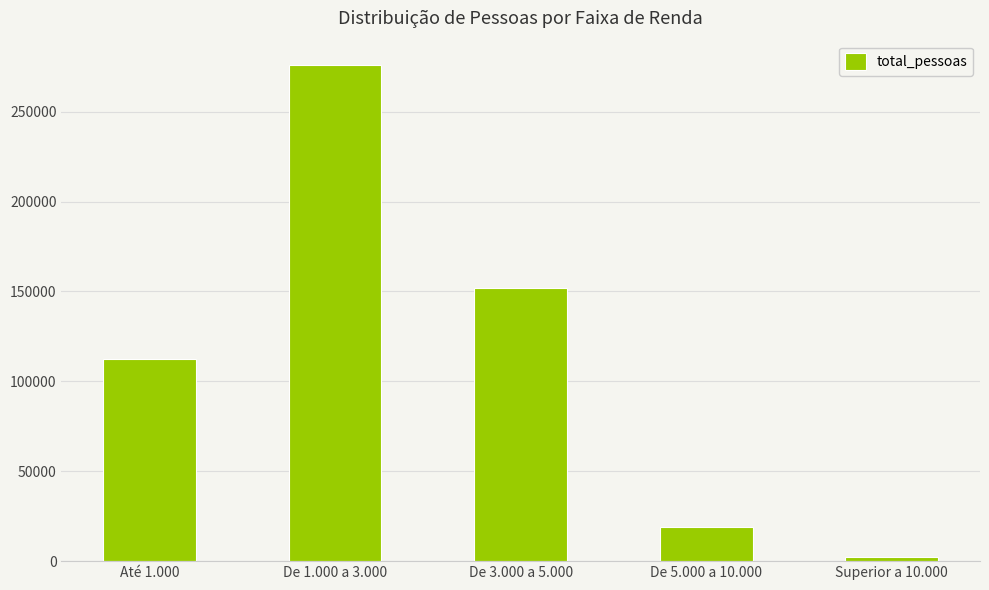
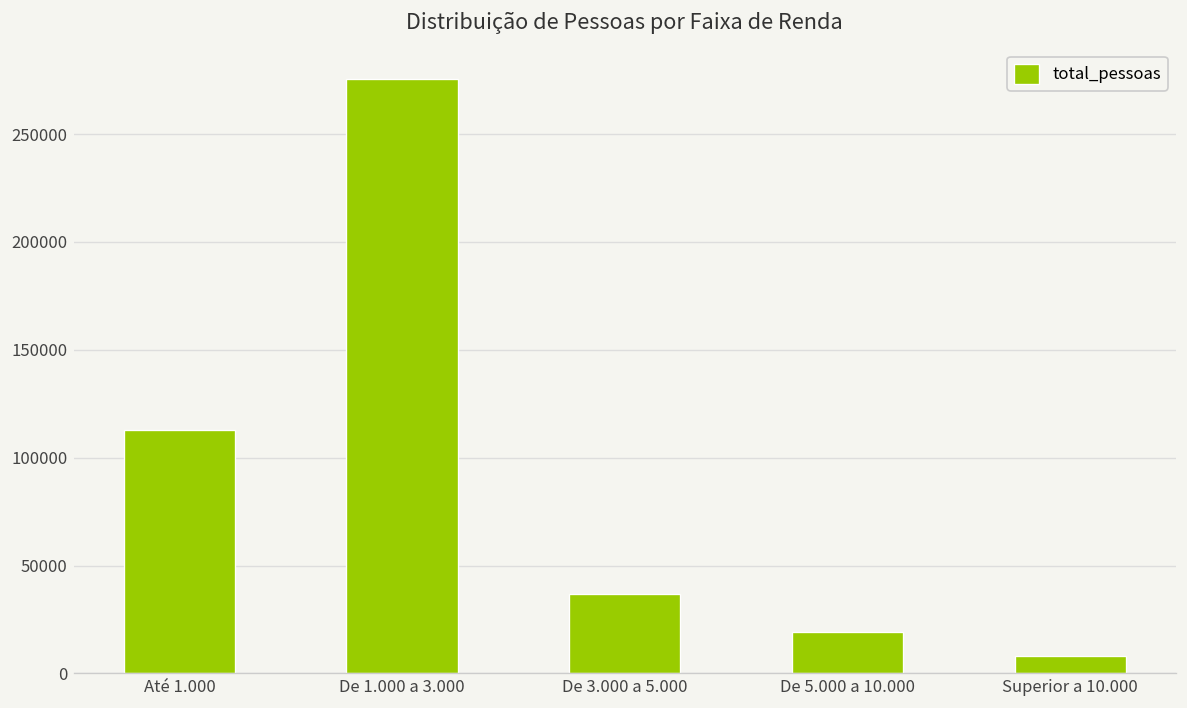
De 3.000 a 5.000: 152000 -> 37000
Superior a 10.000: 2000 -> 8000
